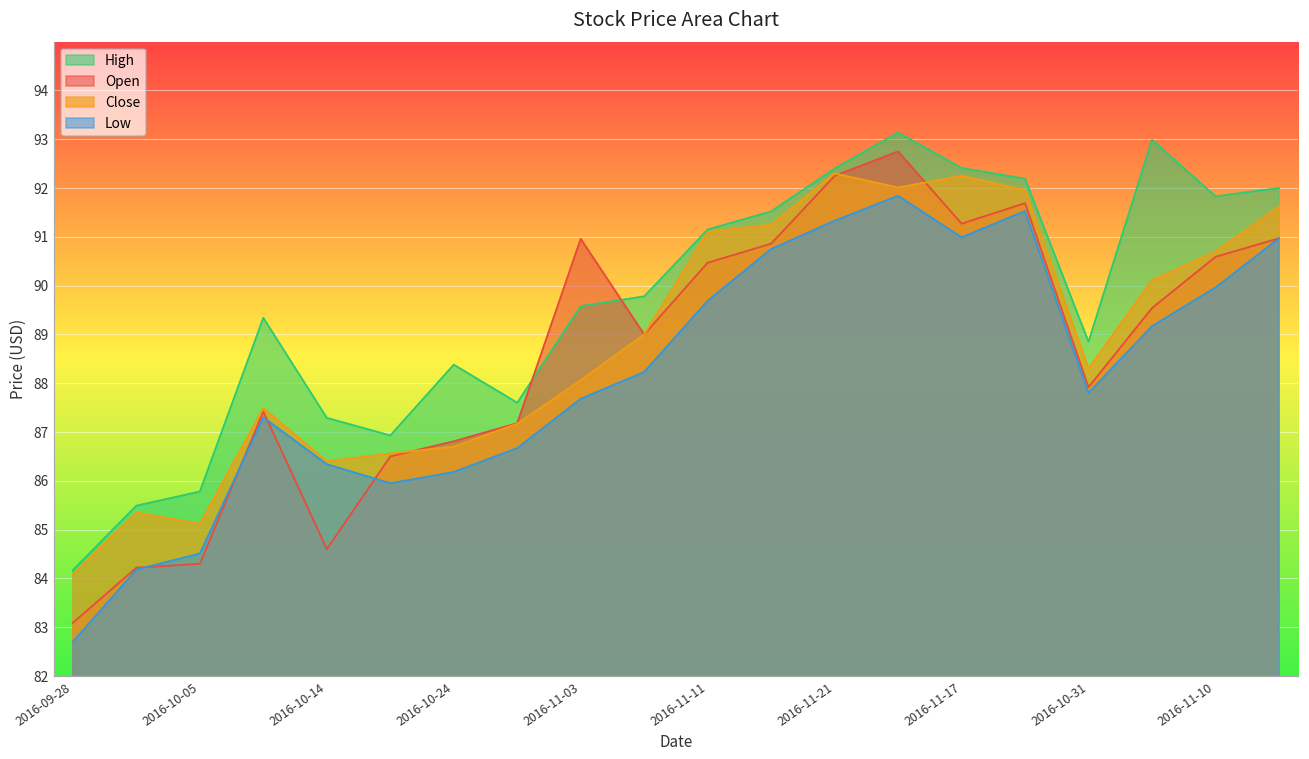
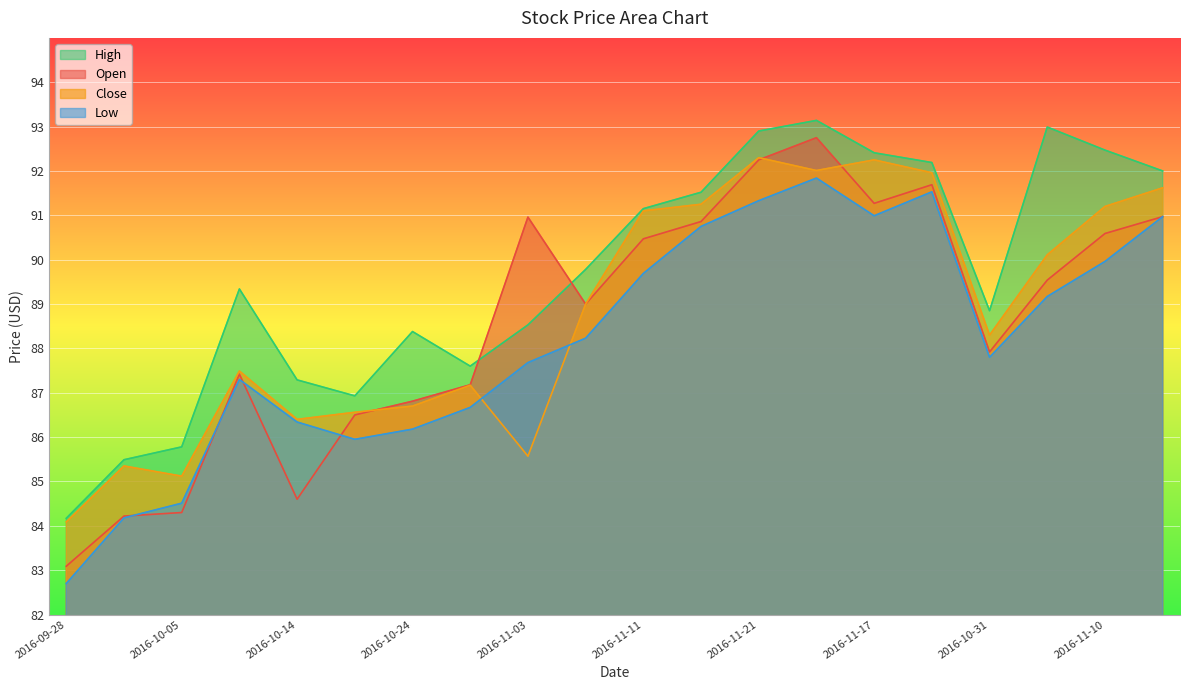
High, 2016-11-03: 89.6 -> 88.5
Close, 2016-11-03: 88.1 -> 85.6
High, 2016-11-21: 92.4 -> 92.9
High, 2016-11-10: 91.8 -> 92.5
Close, 2016-11-10: 90.7 -> 91.2
